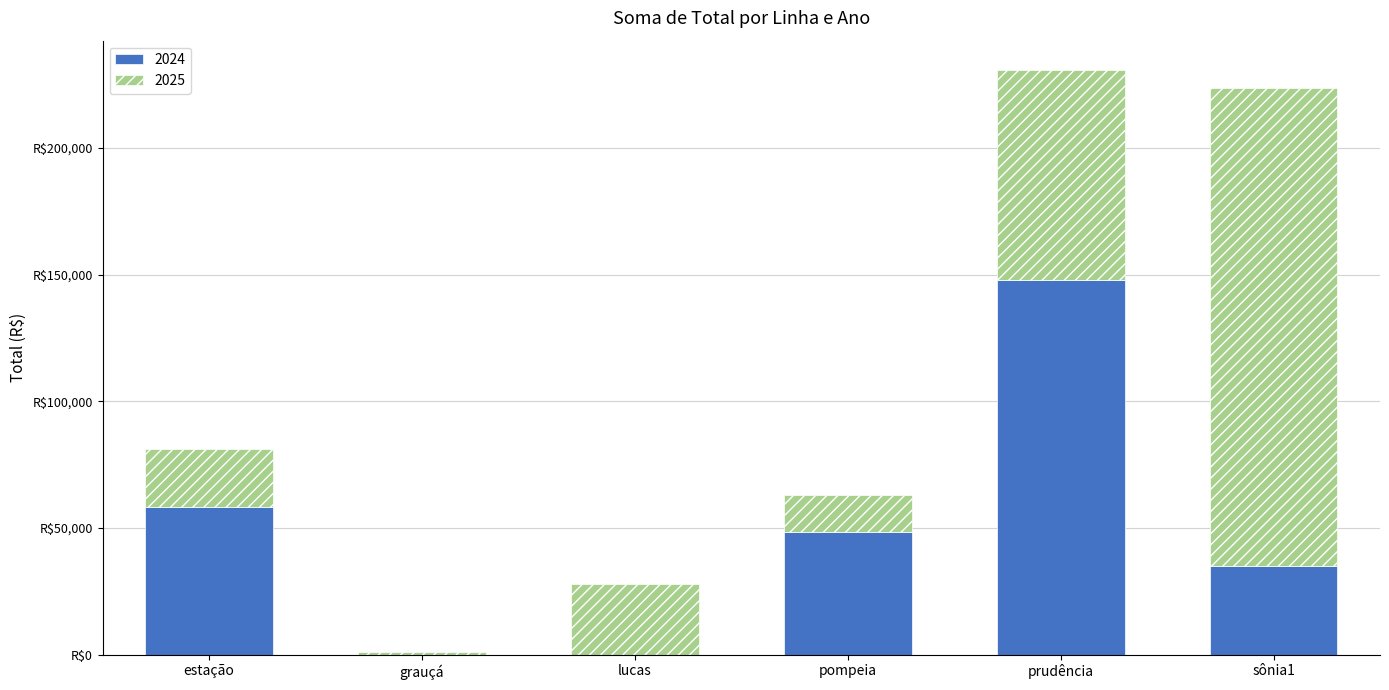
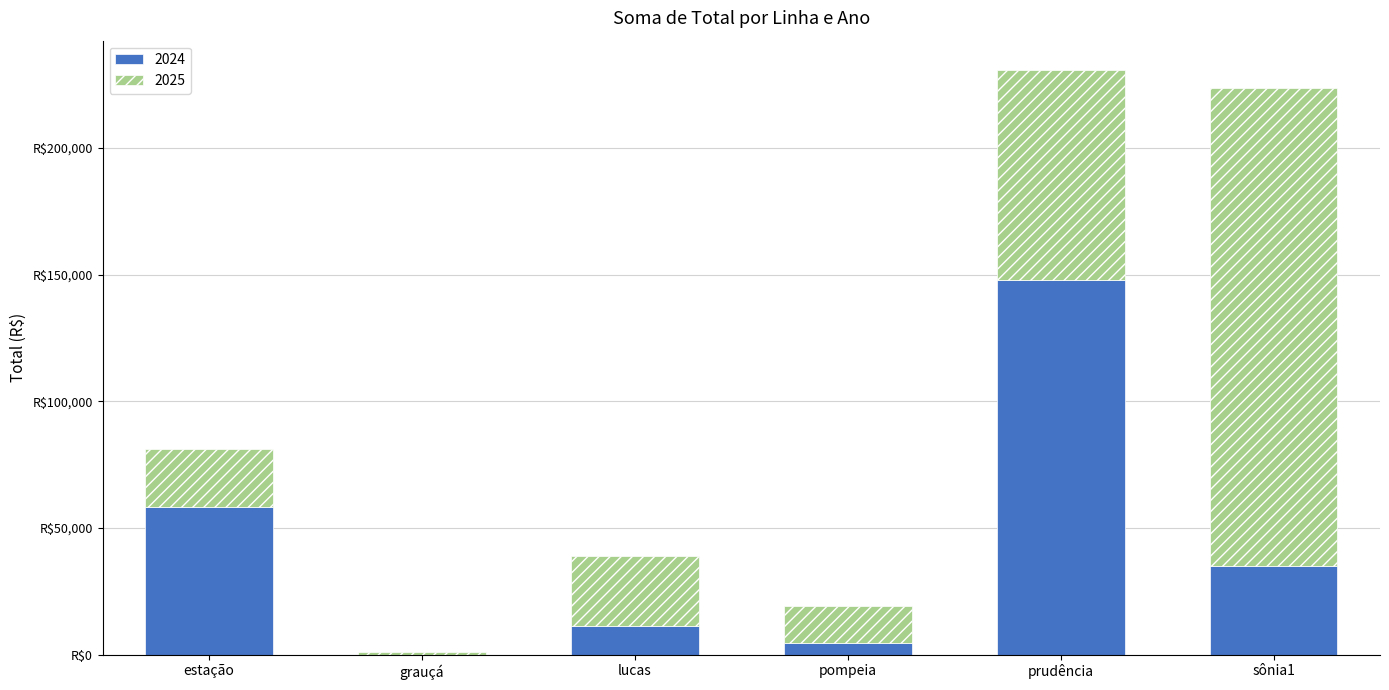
2024, lucas: R$0 -> R$11,000
2024, pompeia: R$49,000 -> R$5,000
